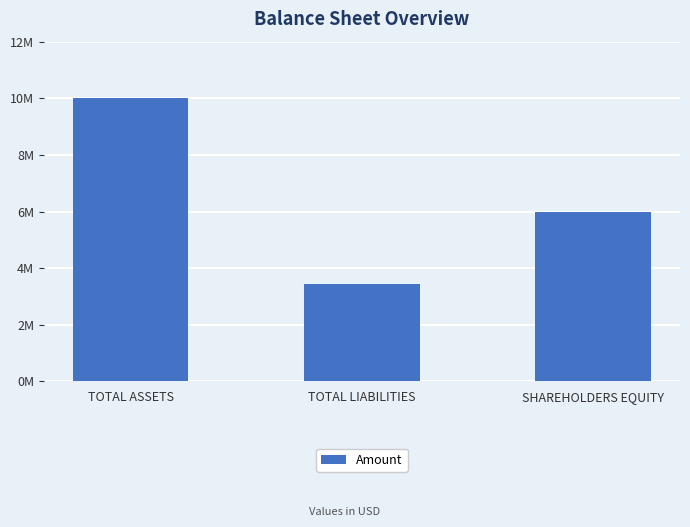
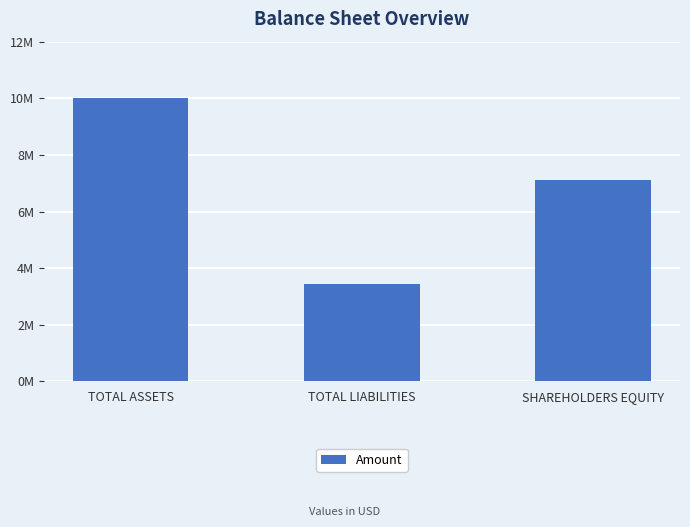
SHAREHOLDERS EQUITY: 6000000 -> 7100000
